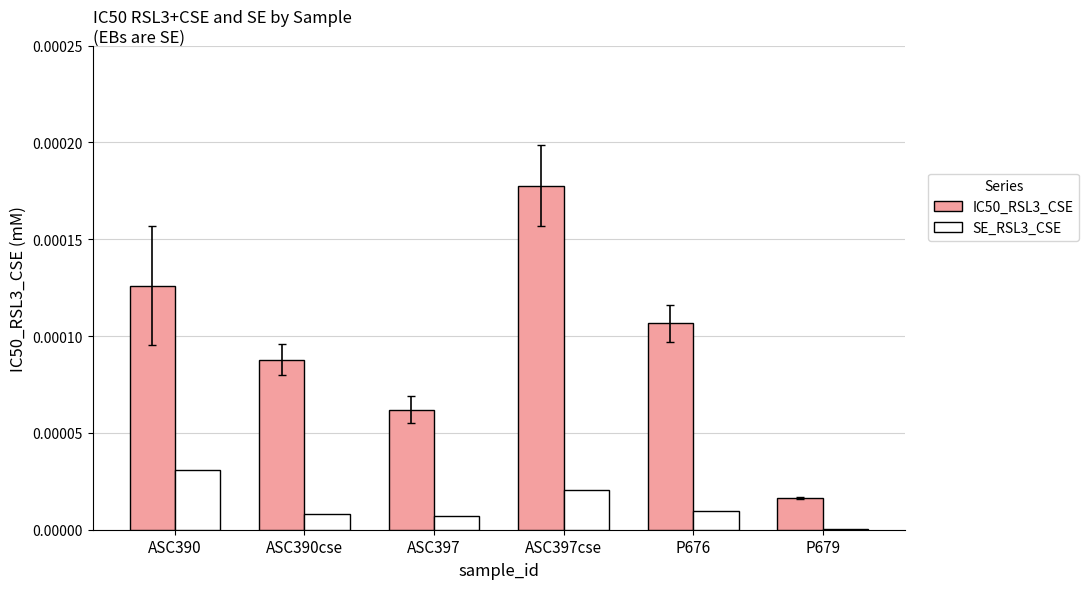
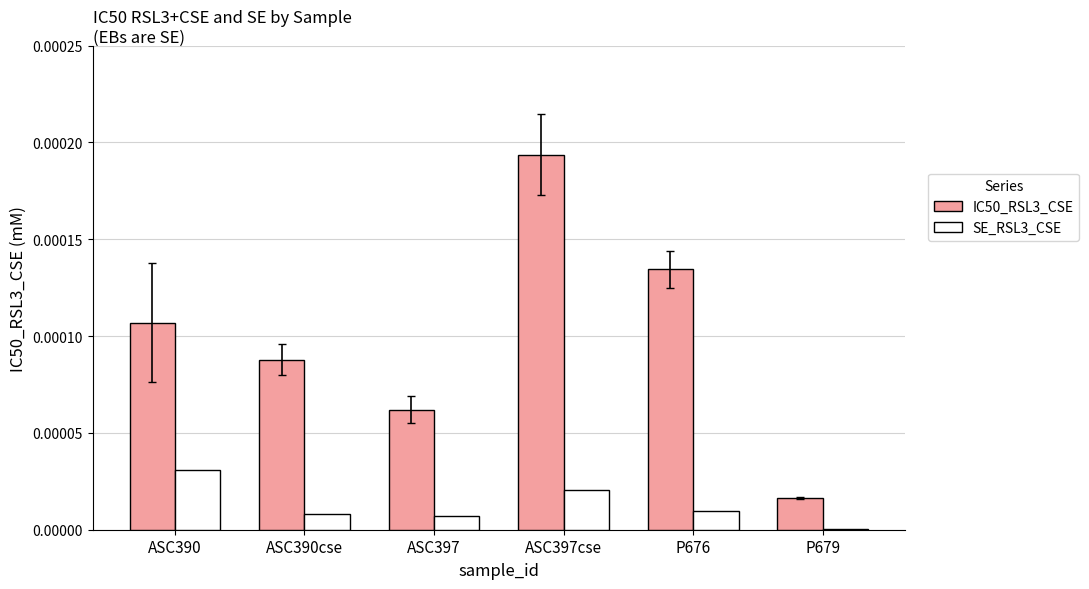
IC50_RSL3_CSE, ASC390: 0.000126 -> 0.000107
IC50_RSL3_CSE, ASC397cse: 0.000178 -> 0.000194
IC50_RSL3_CSE, P676: 0.000107 -> 0.000134
